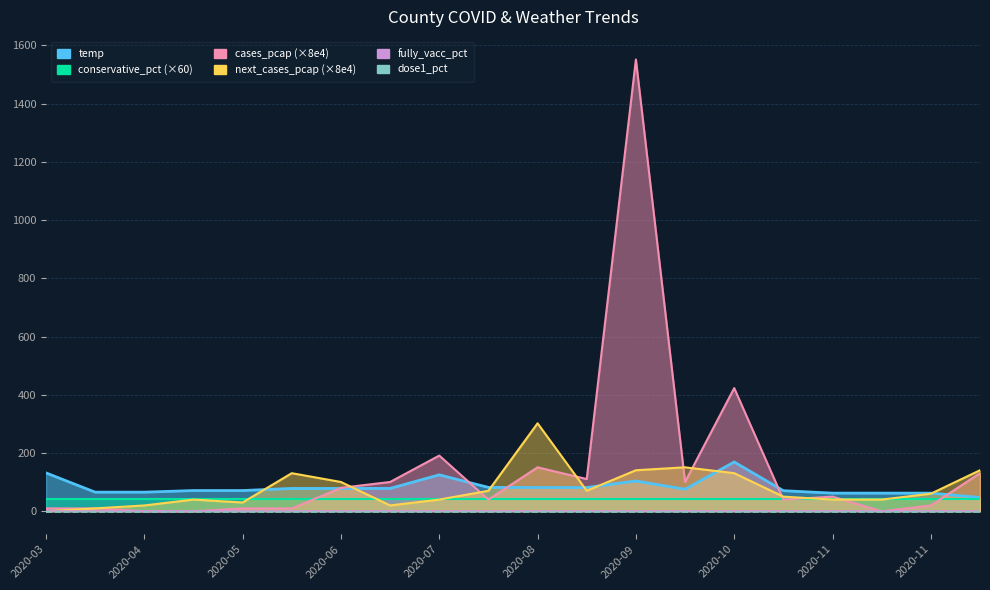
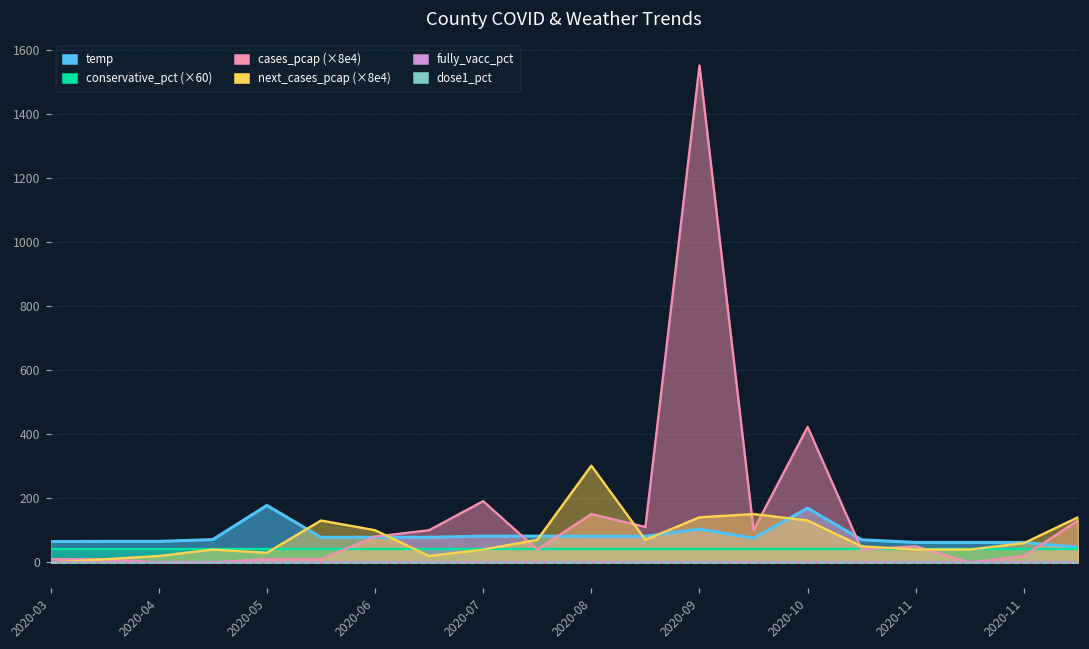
temp, 2020-03: 130 -> 70
temp, 2020-05: 70 -> 180
temp, 2020-07: 130 -> 80
